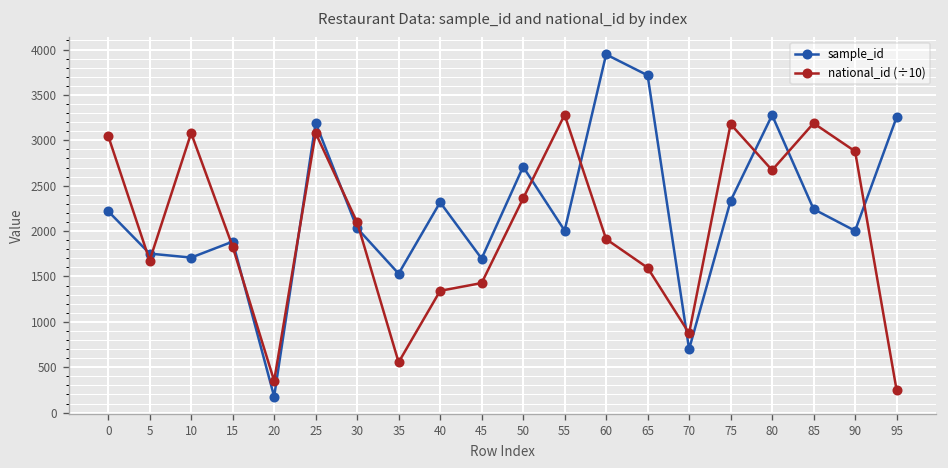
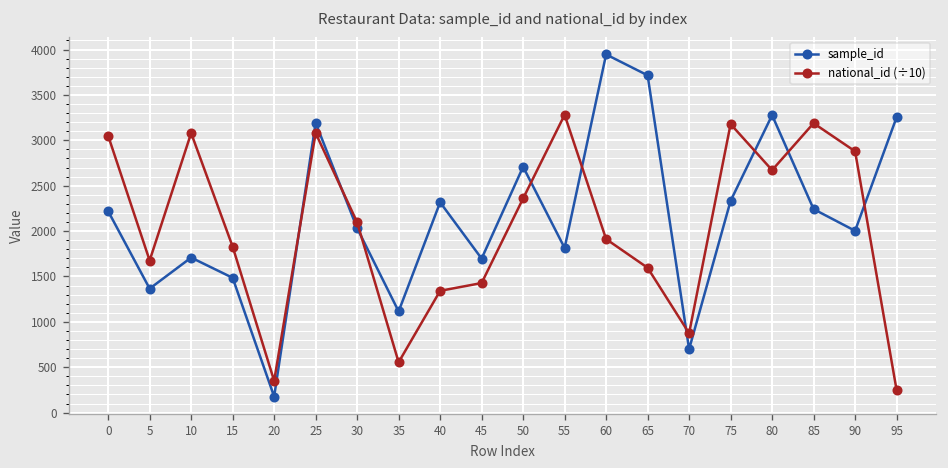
sample_id, 5: 1800 -> 1400
sample_id, 15: 1900 -> 1500
sample_id, 35: 1500 -> 1100
sample_id, 55: 2000 -> 1800
